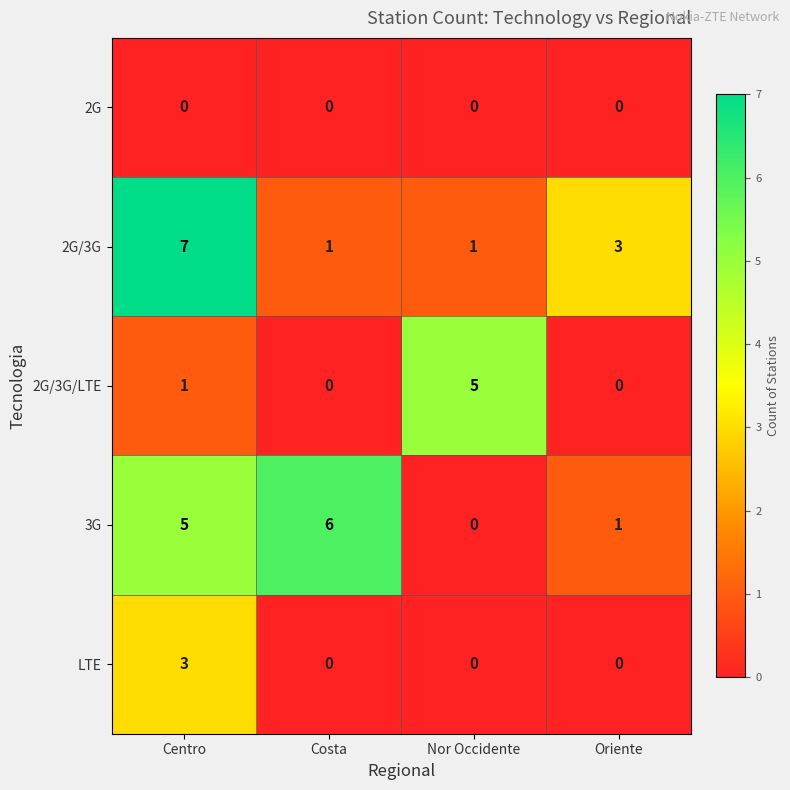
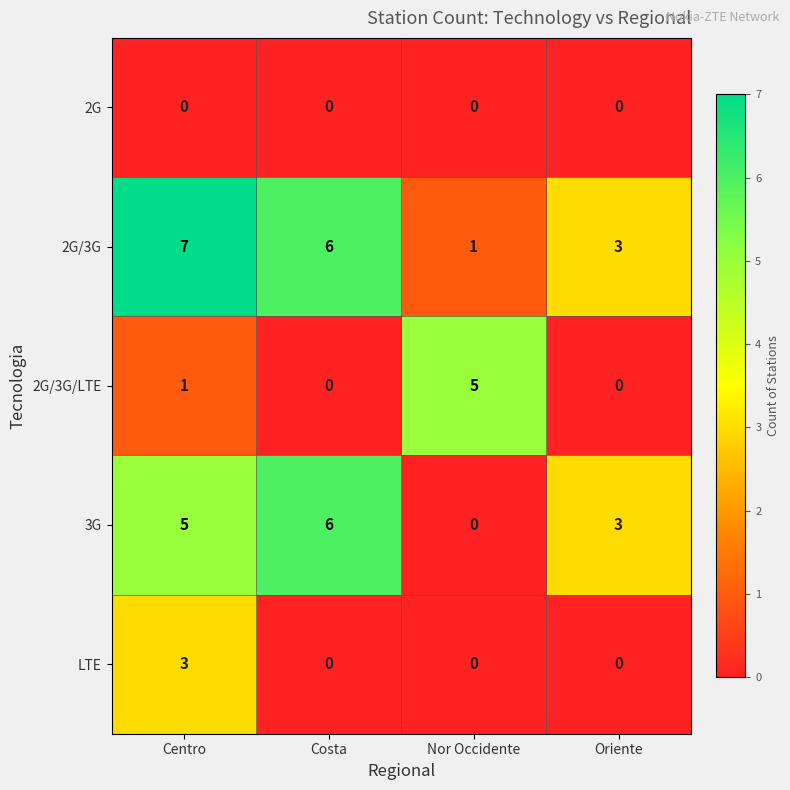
2G/3G, Costa: 1 -> 6
3G, Oriente: 1 -> 3
